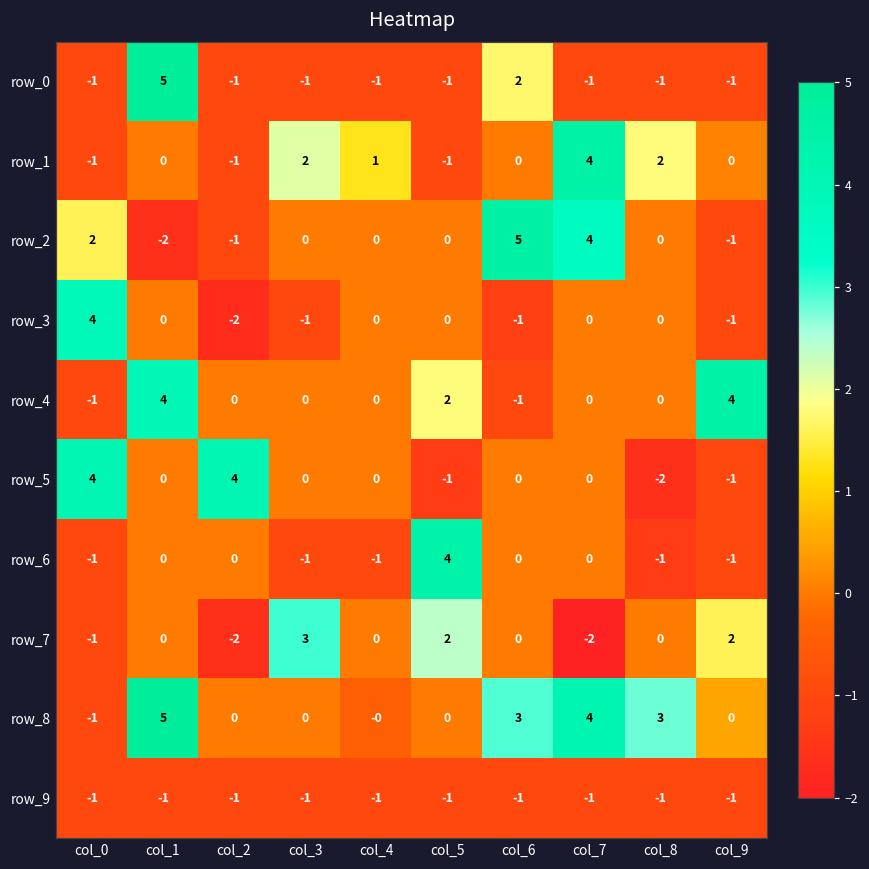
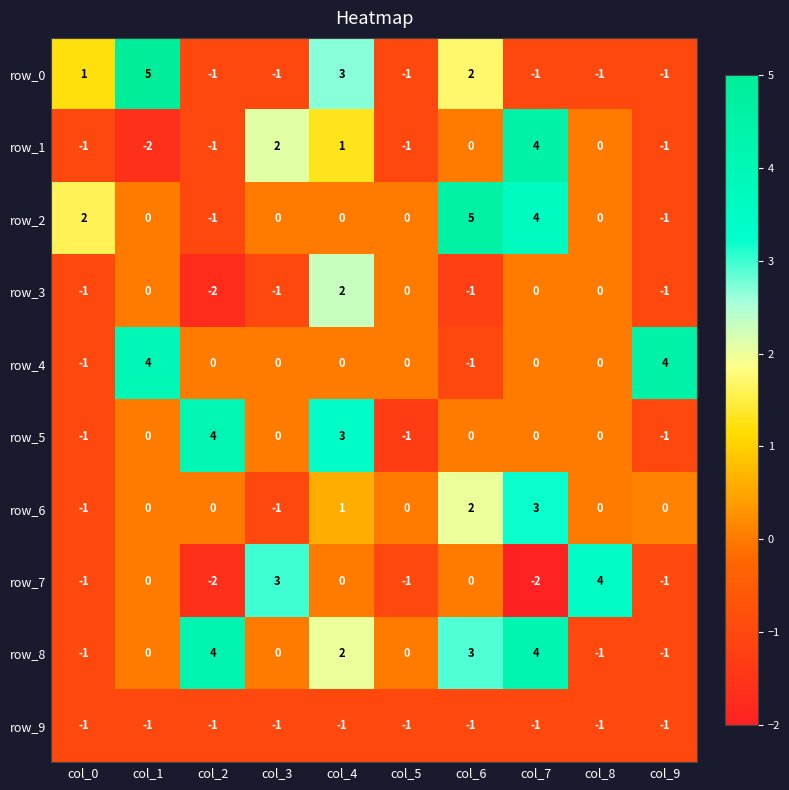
row_0, col_0: -1 -> 1
row_0, col_4: -1 -> 3
row_1, col_1: 0 -> -2
row_1, col_8: 2 -> 0
row_1, col_9: 0 -> -1
row_2, col_1: -2 -> 0
row_3, col_0: 4 -> -1
row_3, col_4: 0 -> 2
row_4, col_5: 2 -> 0
row_5, col_0: 4 -> -1
row_5, col_4: 0 -> 3
row_5, col_8: -2 -> 0
row_6, col_4: -1 -> 1
row_6, col_5: 4 -> 0
row_6, col_6: 0 -> 2
row_6, col_7: 0 -> 3
row_6, col_8: -1 -> 0
row_6, col_9: -1 -> 0
row_7, col_5: 2 -> -1
row_7, col_8: 0 -> 4
row_7, col_9: 2 -> -1
row_8, col_1: 5 -> 0
row_8, col_2: 0 -> 4
row_8, col_4: -0 -> 2
row_8, col_8: 3 -> -1
row_8, col_9: 0 -> -1
